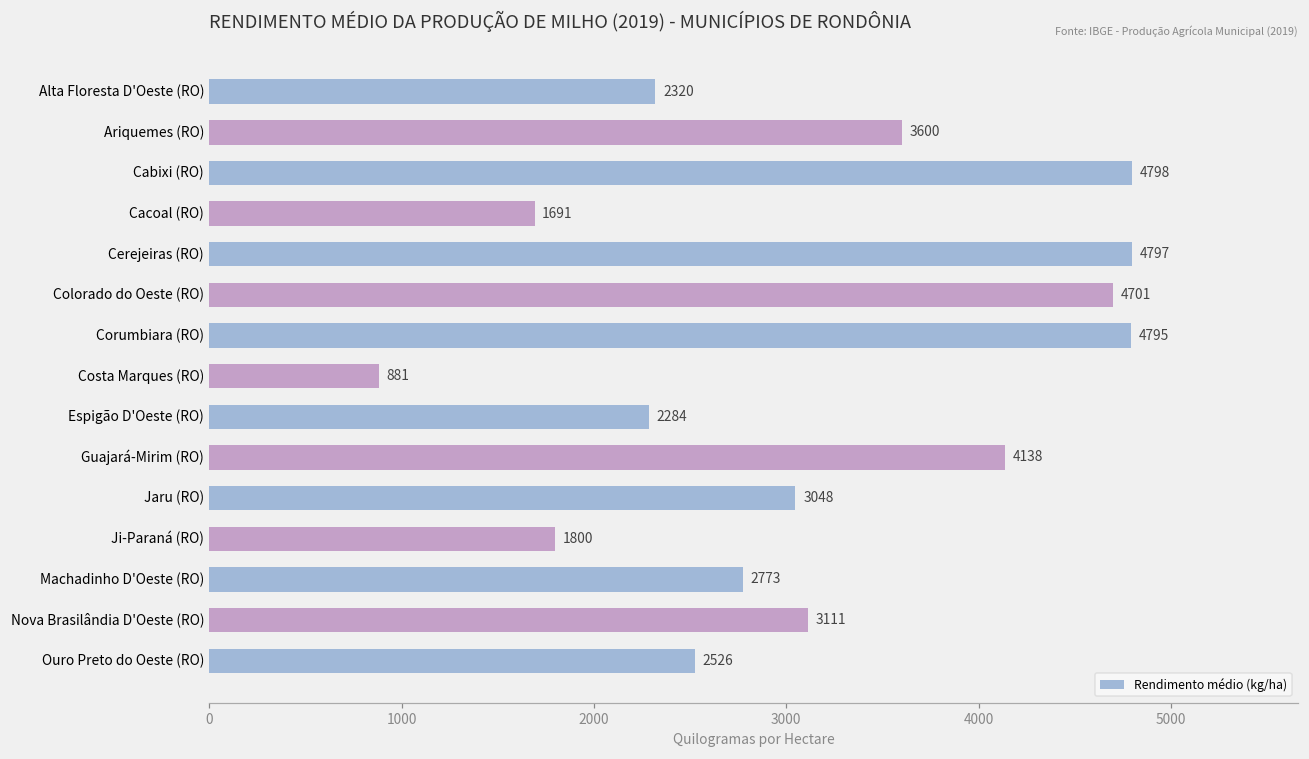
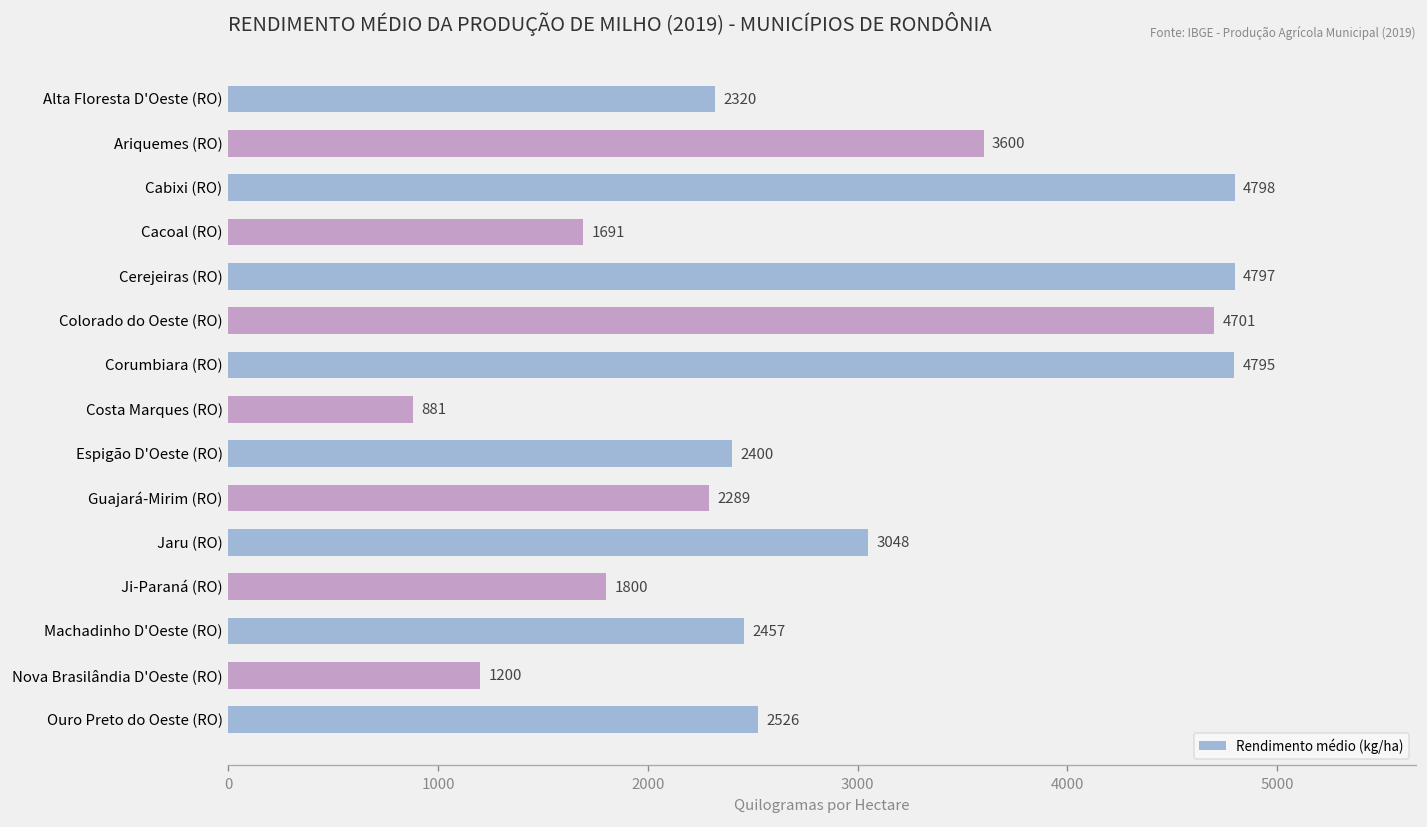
Espigão D'Oeste (RO): 2284 -> 2400
Guajará-Mirim (RO): 4138 -> 2289
Machadinho D'Oeste (RO): 2773 -> 2457
Nova Brasilândia D'Oeste (RO): 3111 -> 1200
